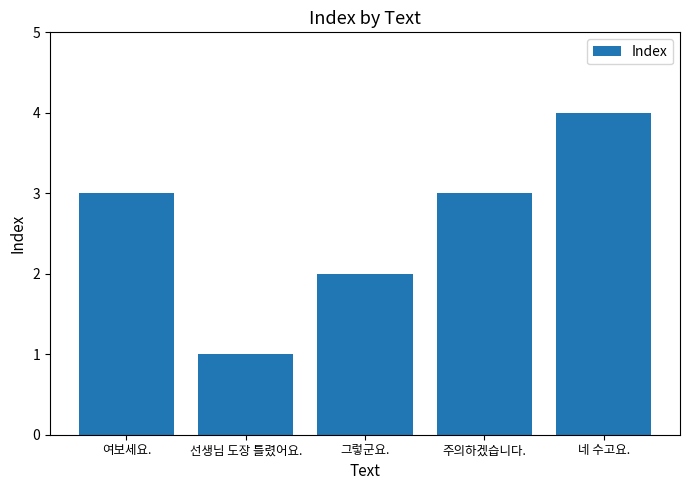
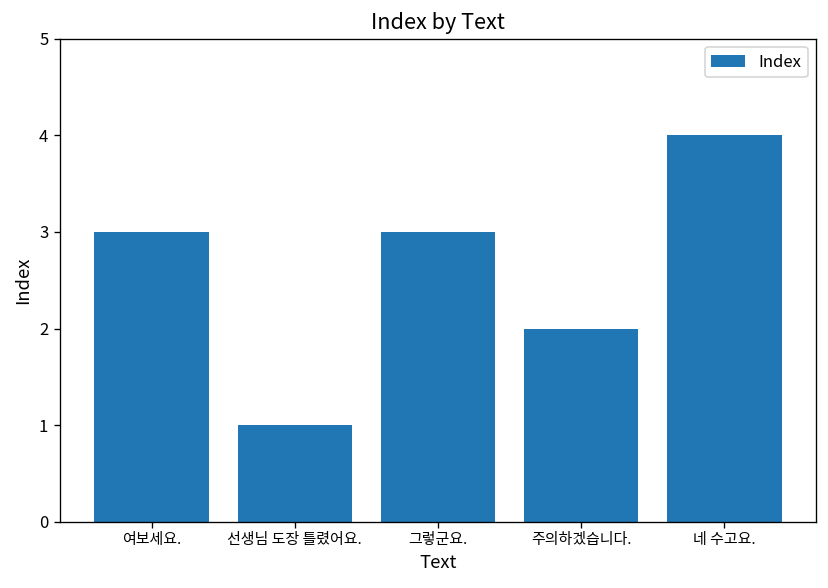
그렇군요.: 2 -> 3
주의하겠습니다.: 3 -> 2
